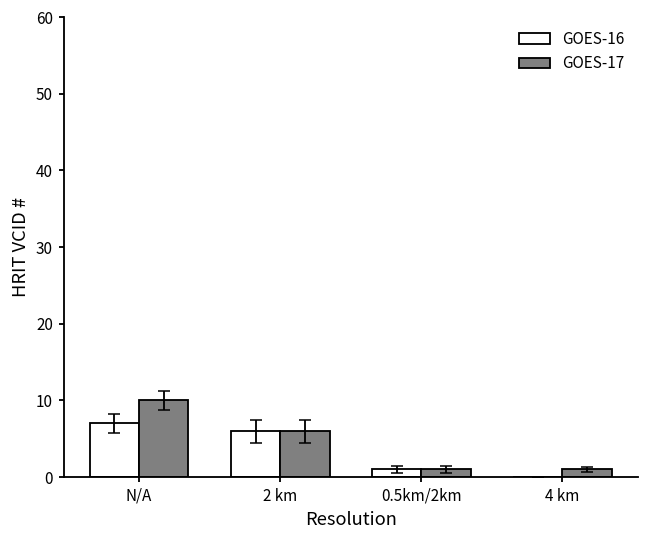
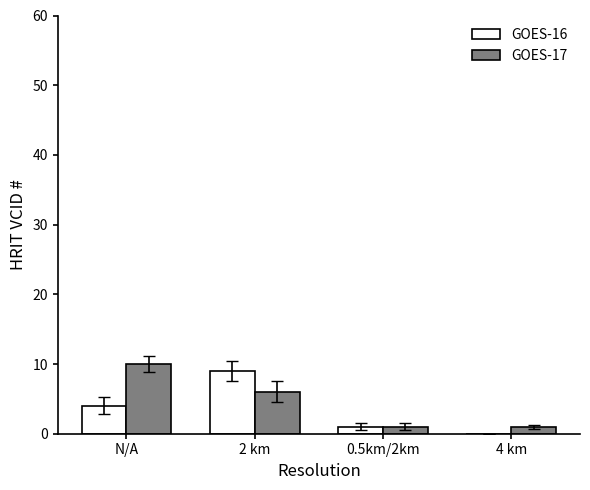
GOES-16, N/A: 7 -> 4
GOES-16, 2 km: 6 -> 9
